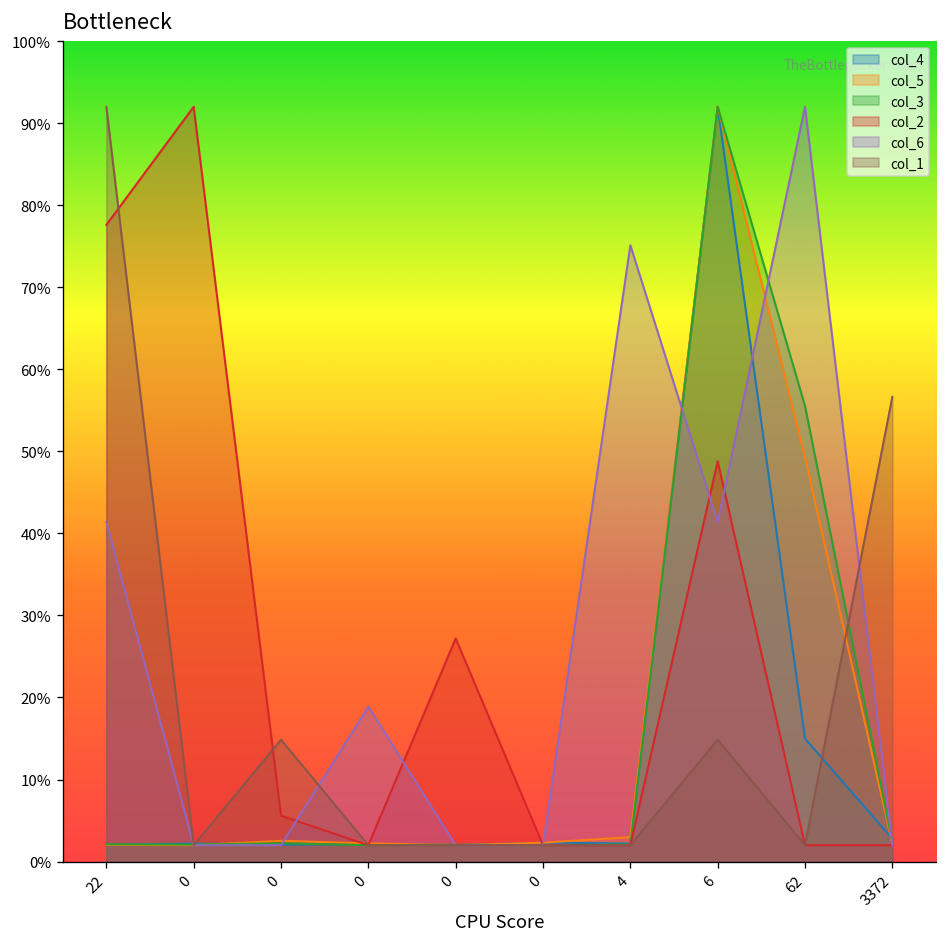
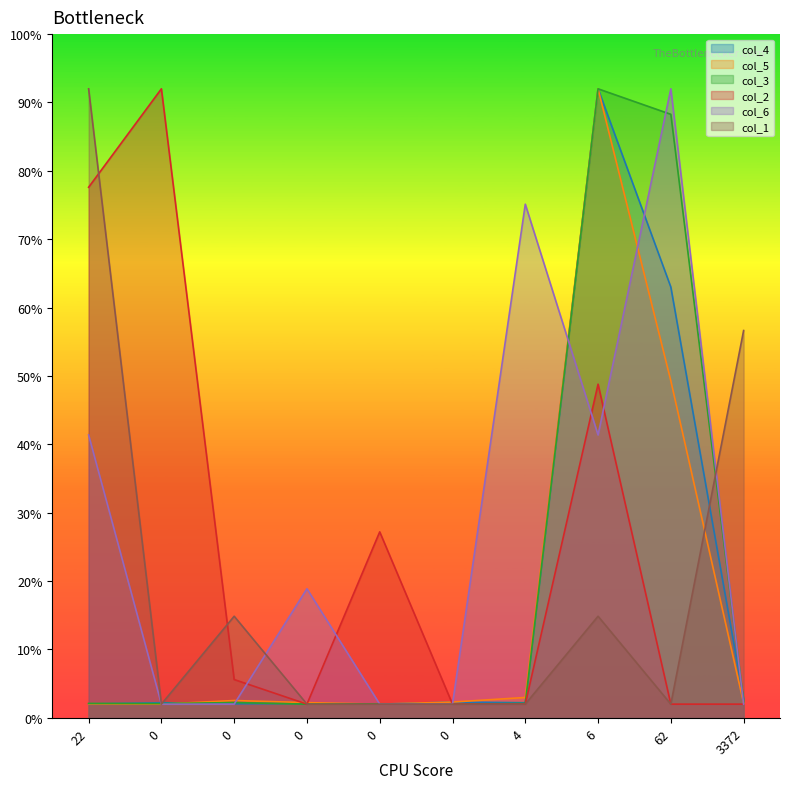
col_4, 62: 15% -> 63%
col_3, 62: 56% -> 88%
